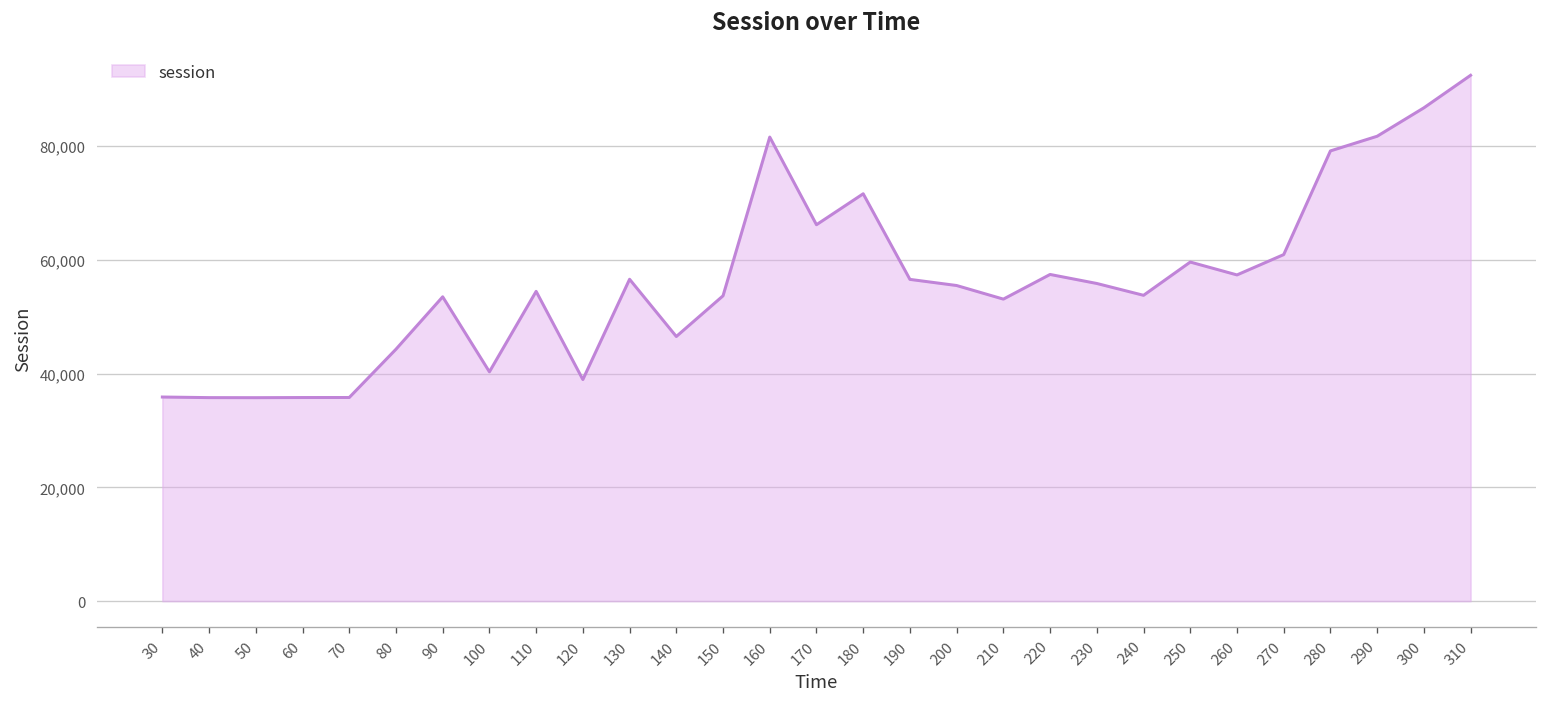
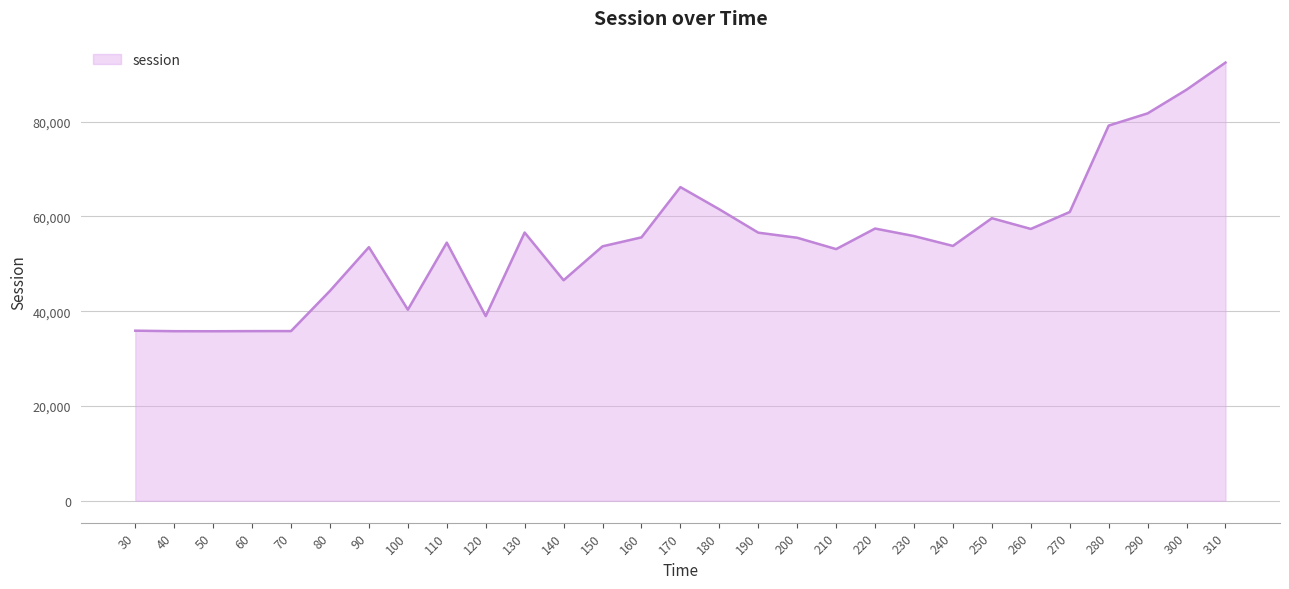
160: 82,000 -> 56,000
180: 72,000 -> 62,000
